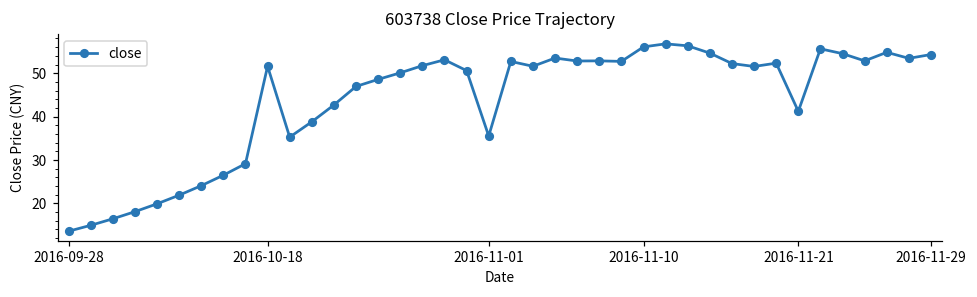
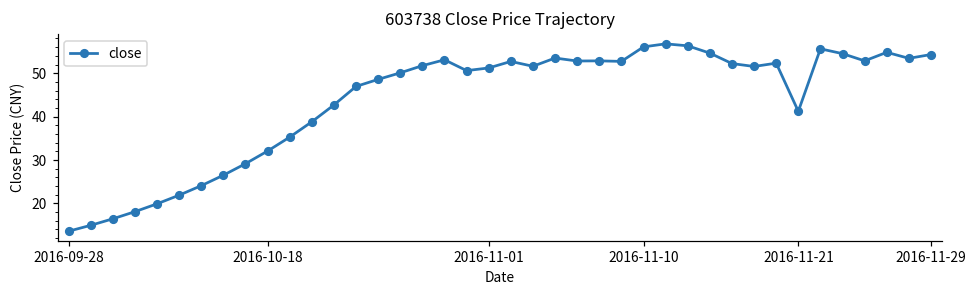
2016-10-18: 52 -> 32
2016-11-01: 36 -> 51
